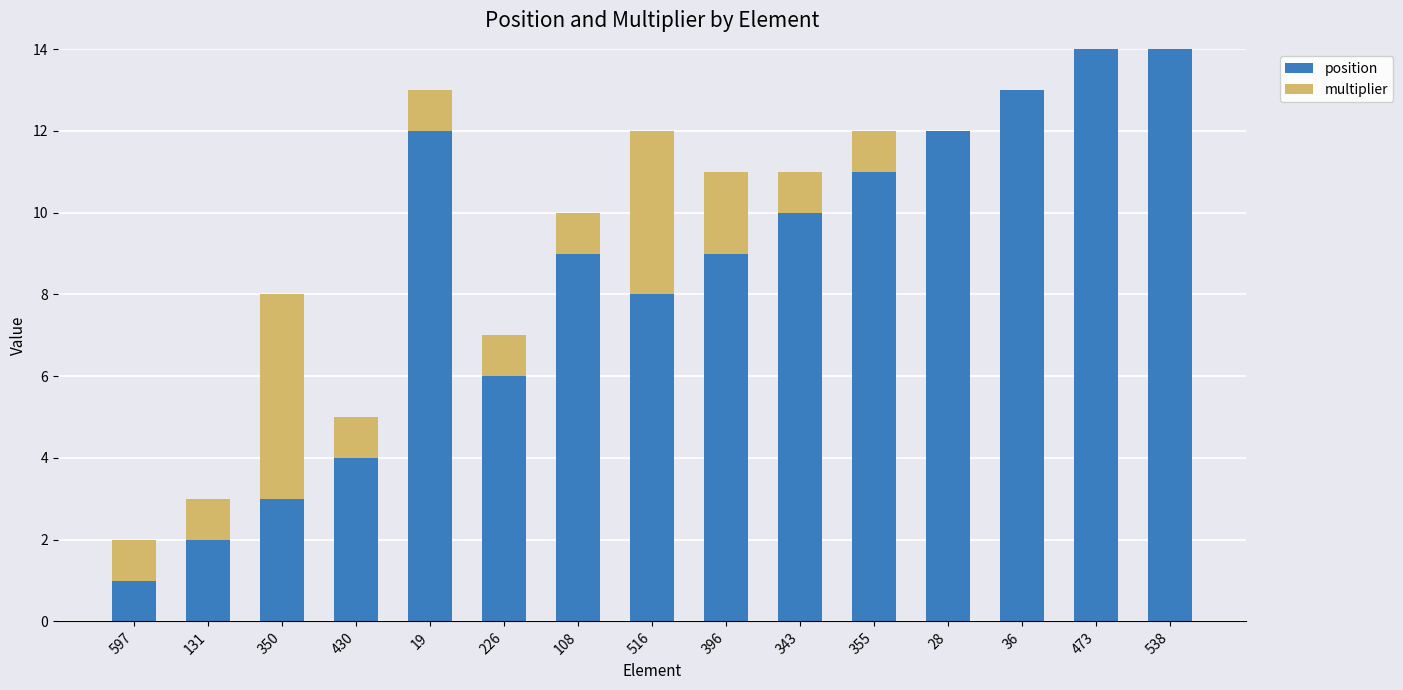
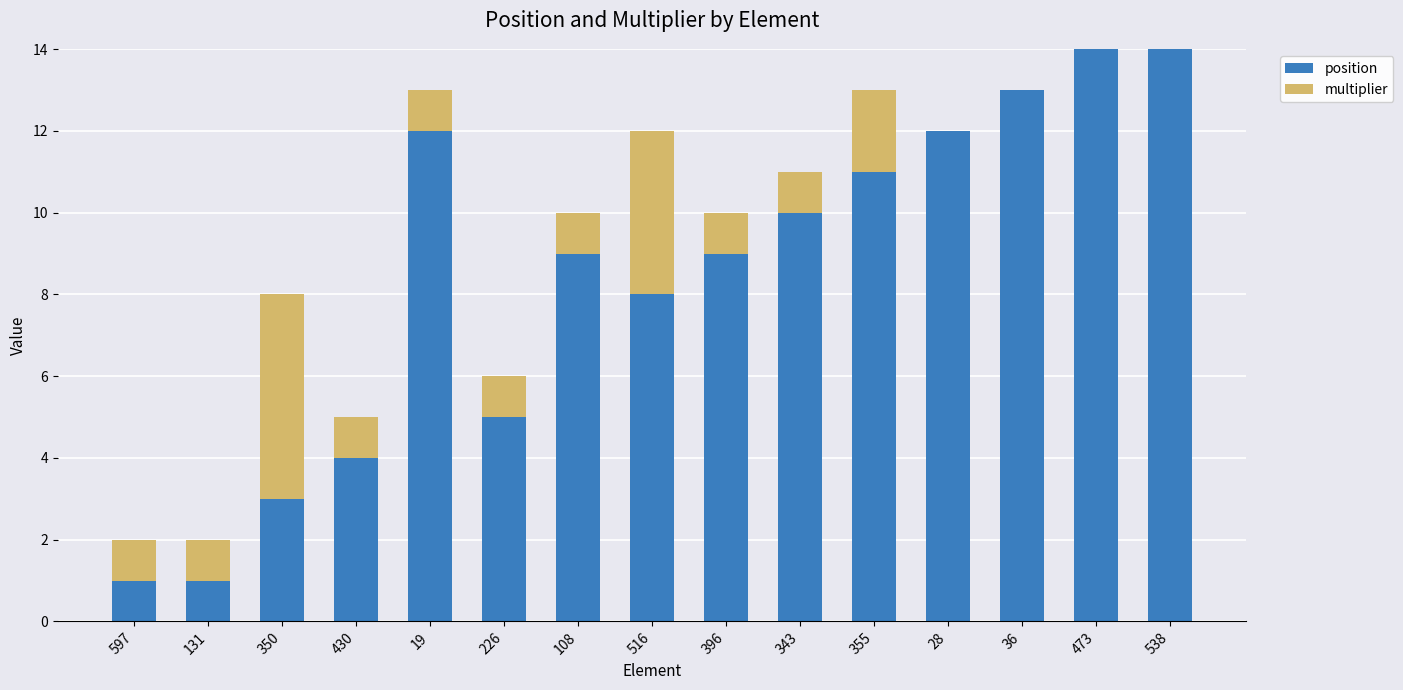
position, 131: 2 -> 1
position, 226: 6 -> 5
multiplier, 396: 2 -> 1
multiplier, 355: 1 -> 2
